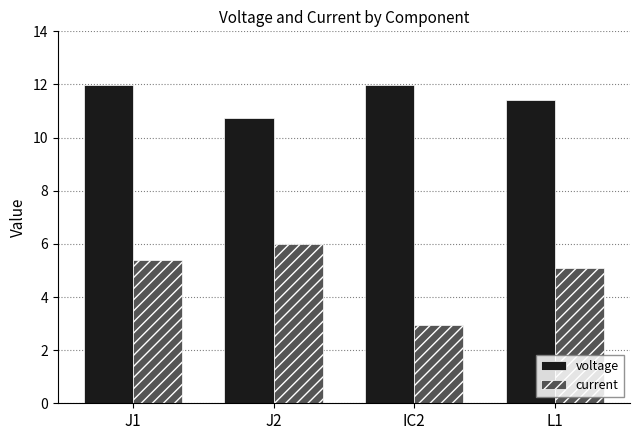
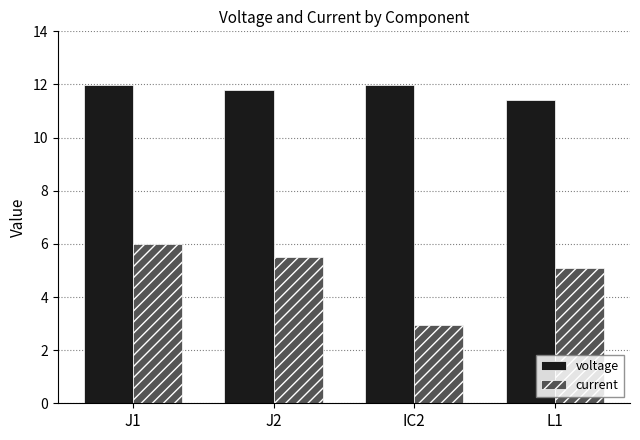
current, J1: 5.4 -> 6.0
voltage, J2: 10.7 -> 11.8
current, J2: 6.0 -> 5.5
